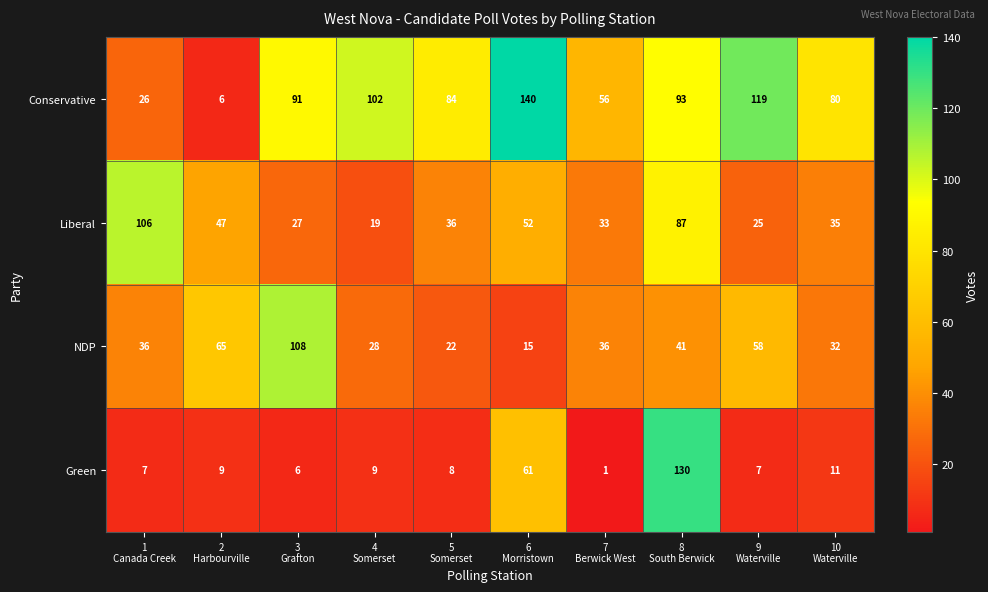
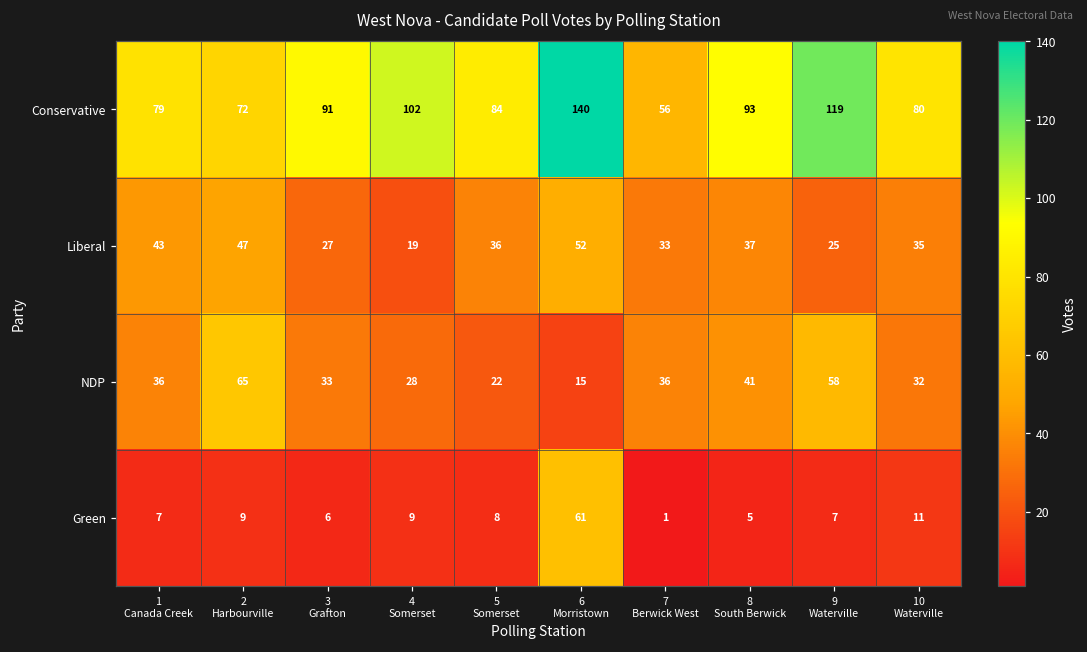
Conservative, 1 Canada Creek: 26 -> 79
Conservative, 2 Harbourville: 6 -> 72
Liberal, 1 Canada Creek: 106 -> 43
Liberal, 8 South Berwick: 87 -> 37
NDP, 3 Grafton: 108 -> 33
Green, 8 South Berwick: 130 -> 5
